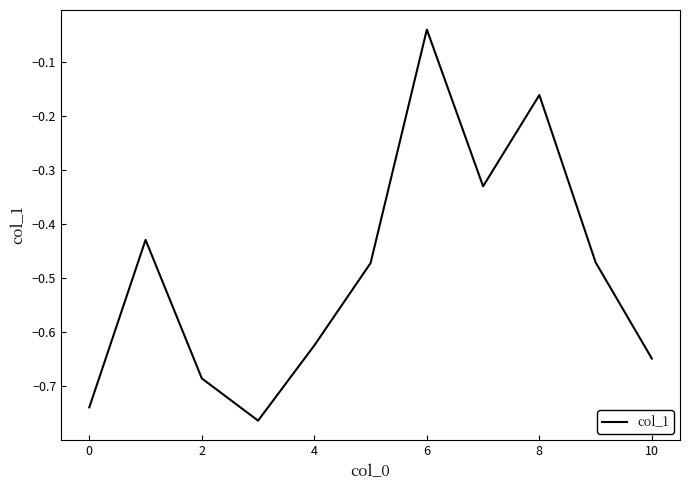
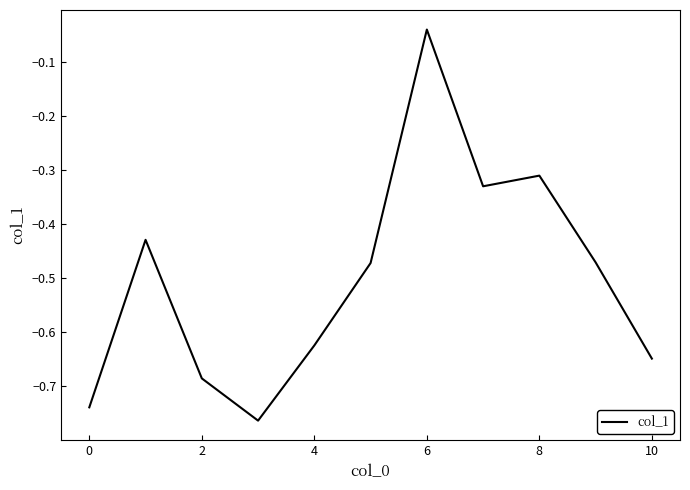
8: -0.16 -> -0.31
